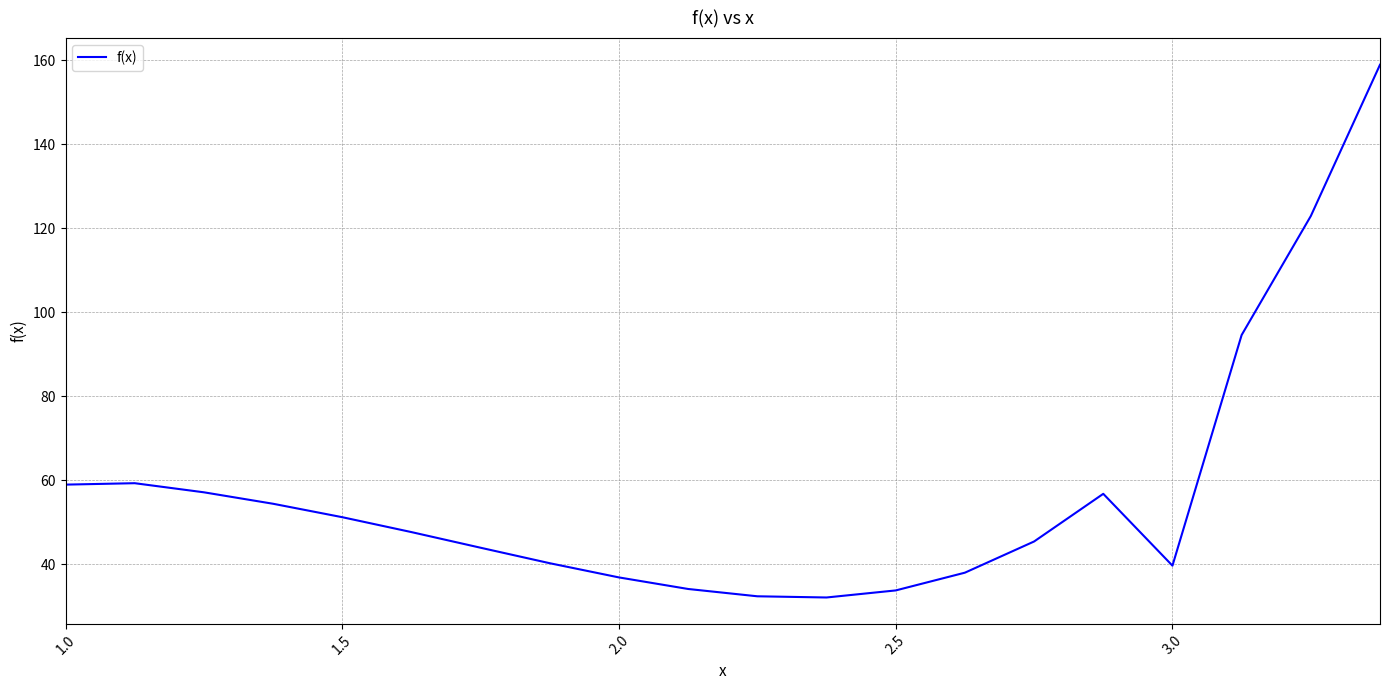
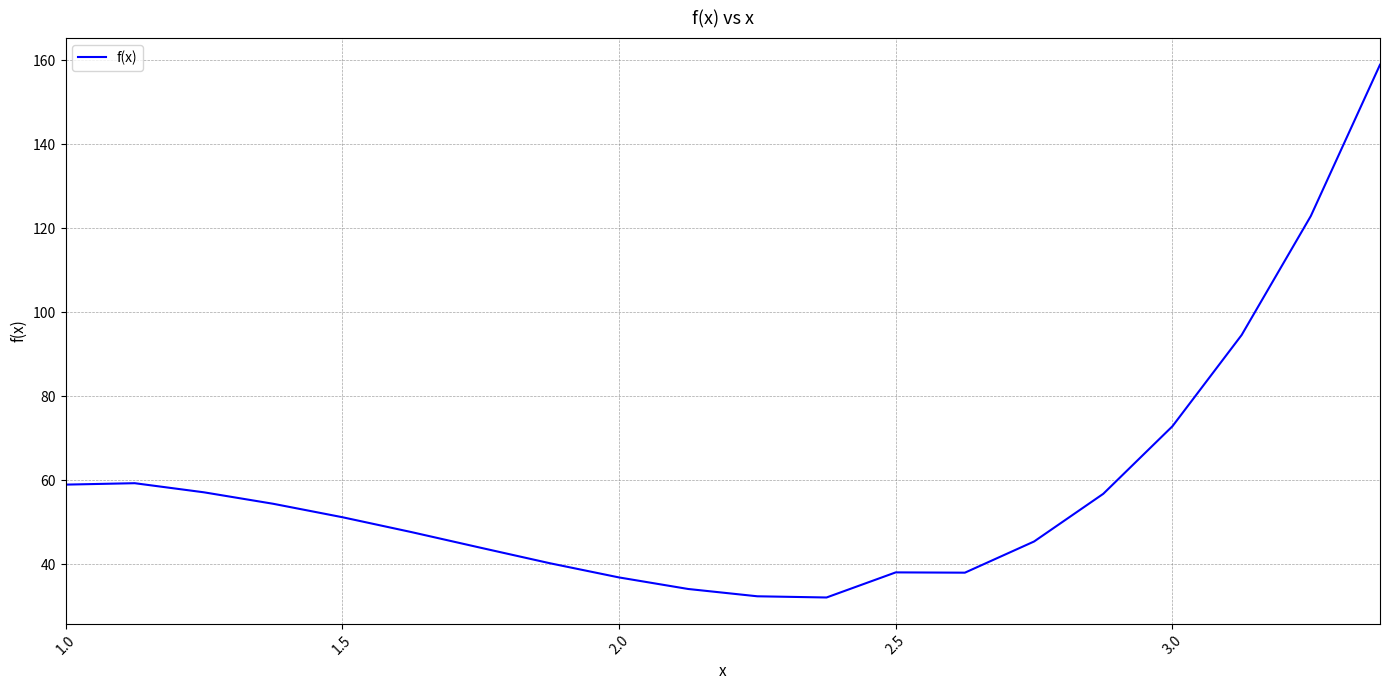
2.5: 34 -> 38
3.0: 40 -> 73
